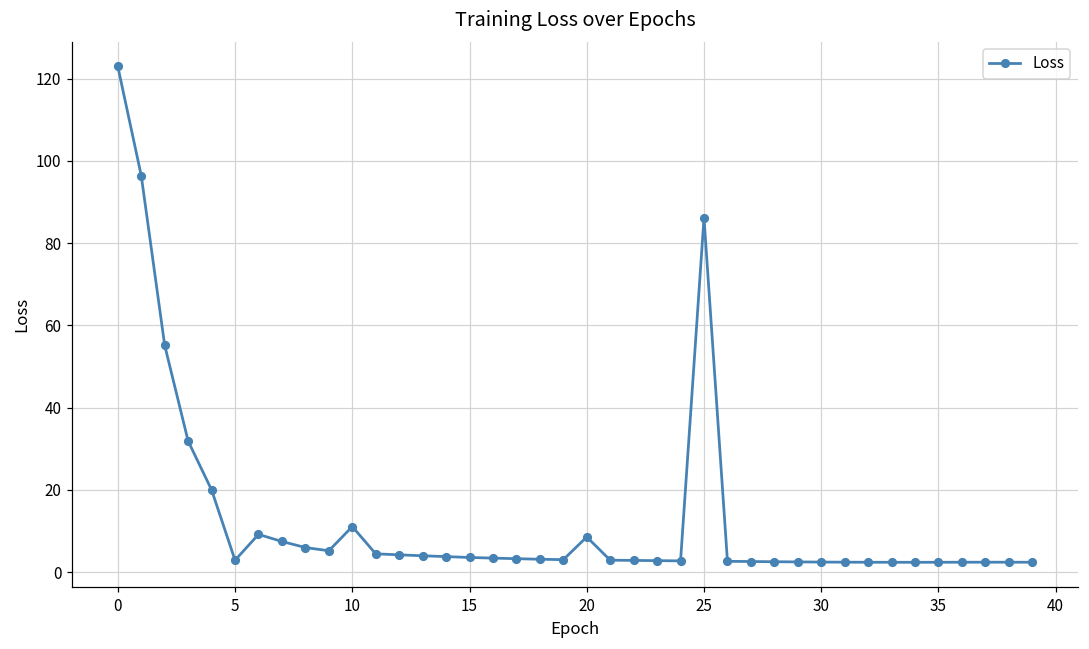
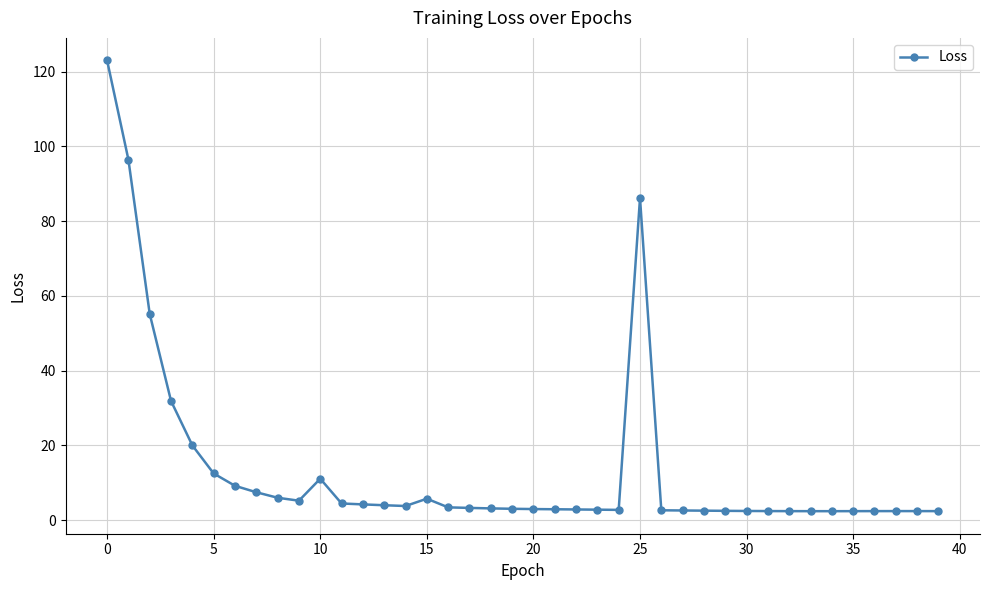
5: 3 -> 12
15: 4 -> 6
20: 9 -> 3
